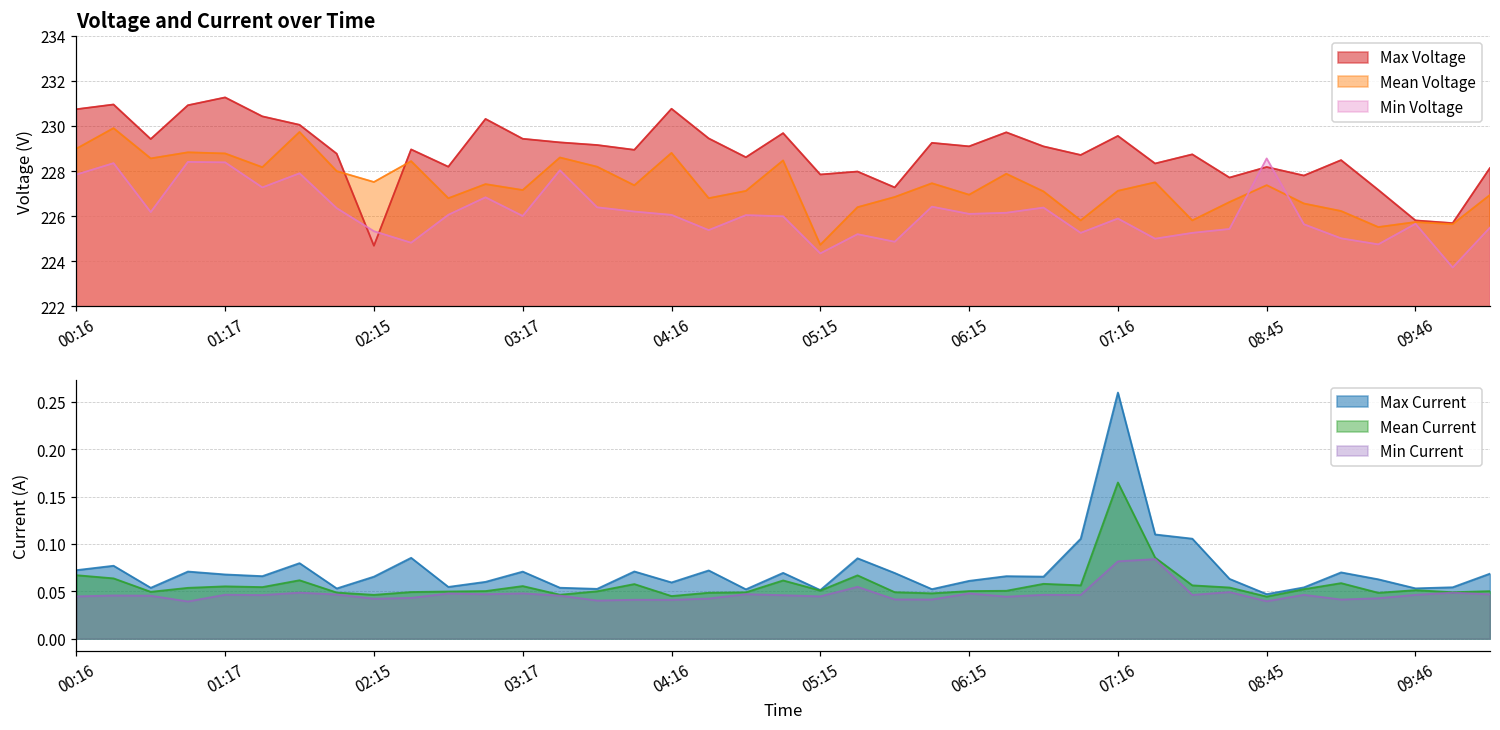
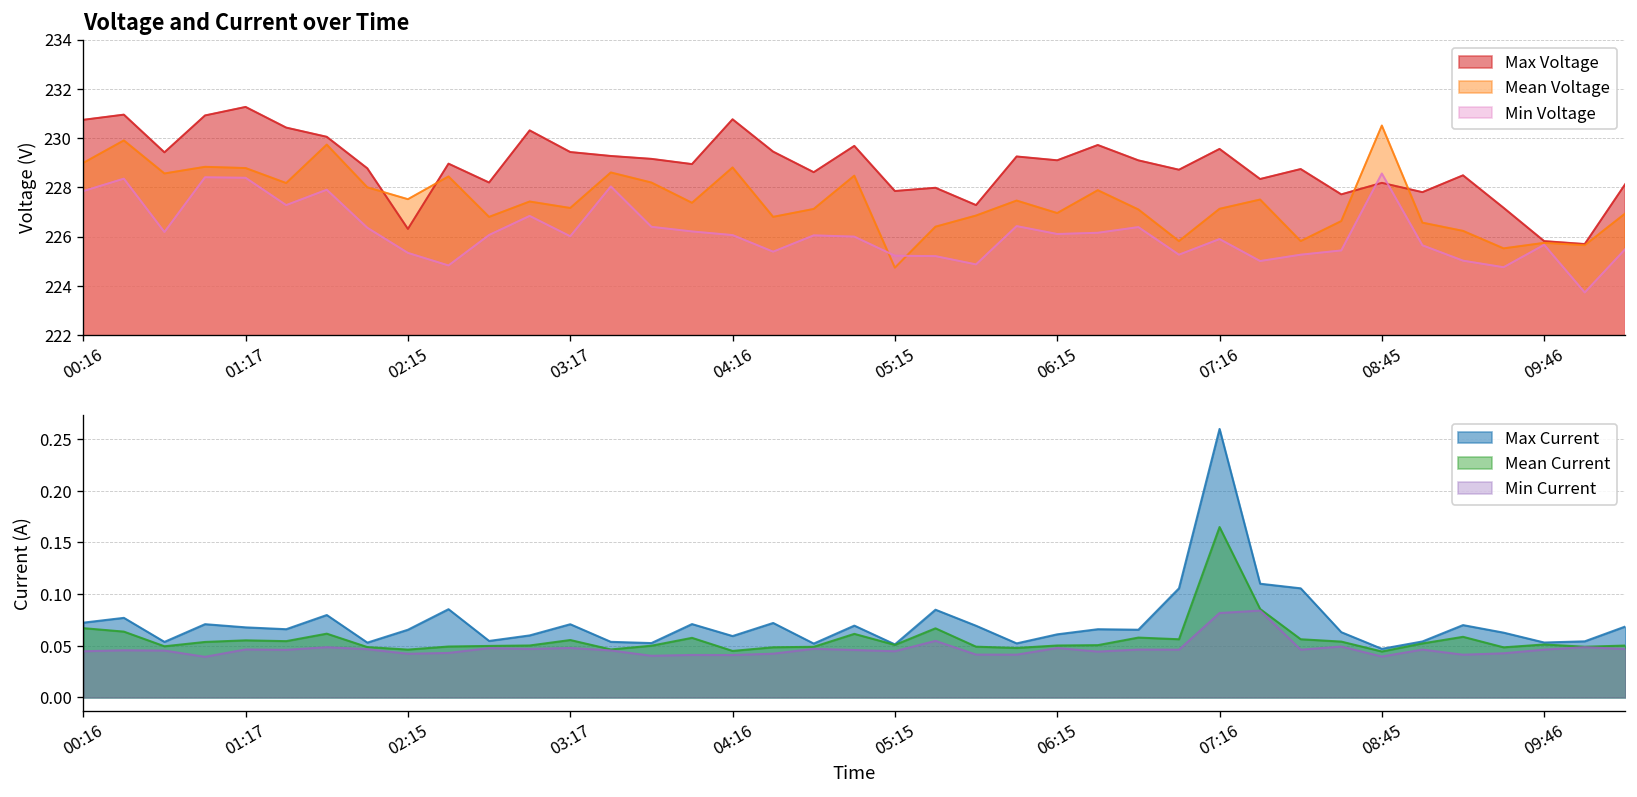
Voltage and Current over Time, Max Voltage, 02:15: 224.7 -> 226.3
Voltage and Current over Time, Min Voltage, 05:15: 224.4 -> 225.2
Voltage and Current over Time, Mean Voltage, 08:45: 227.4 -> 230.5
